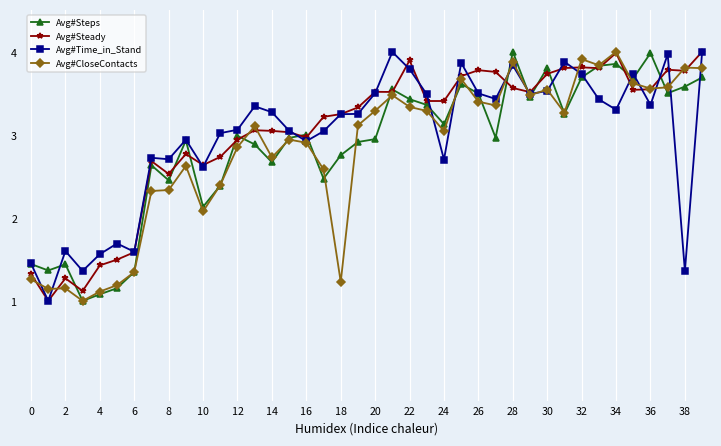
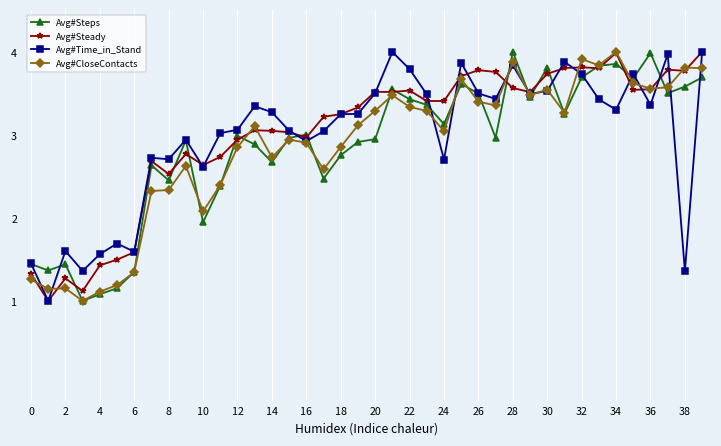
Avg#Steps, 10: 2.1 -> 1.9
Avg#CloseContacts, 18: 1.2 -> 2.9
Avg#Steady, 22: 3.9 -> 3.5
